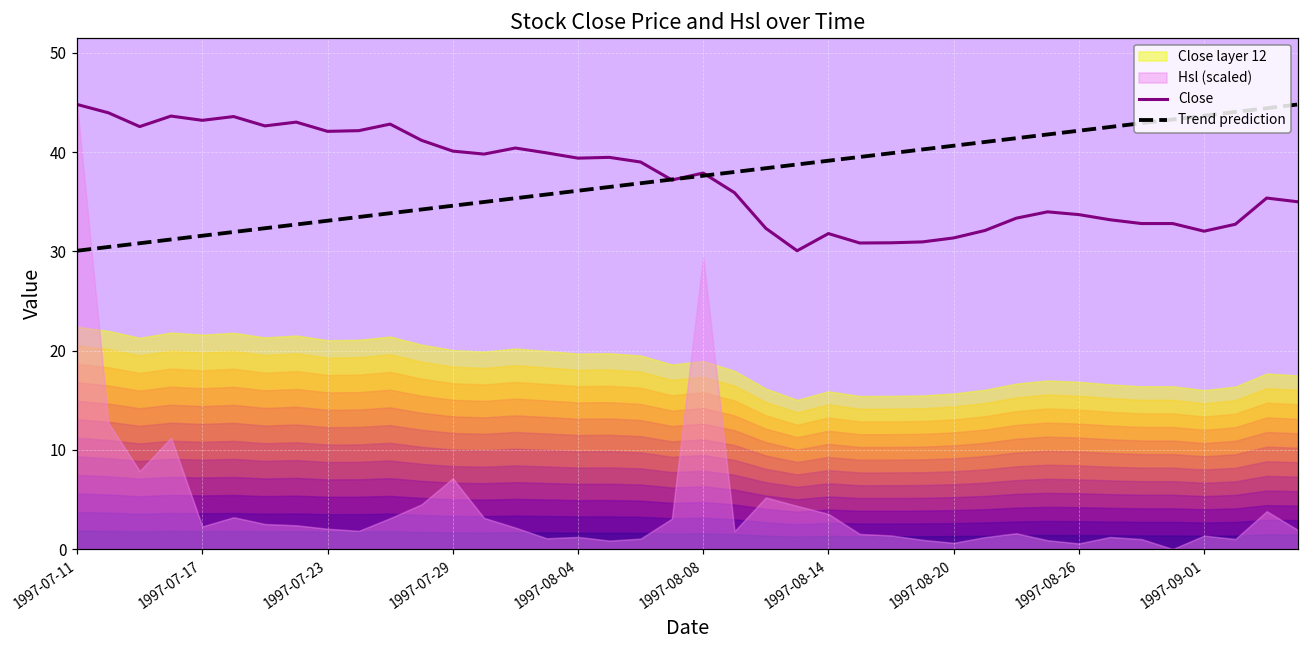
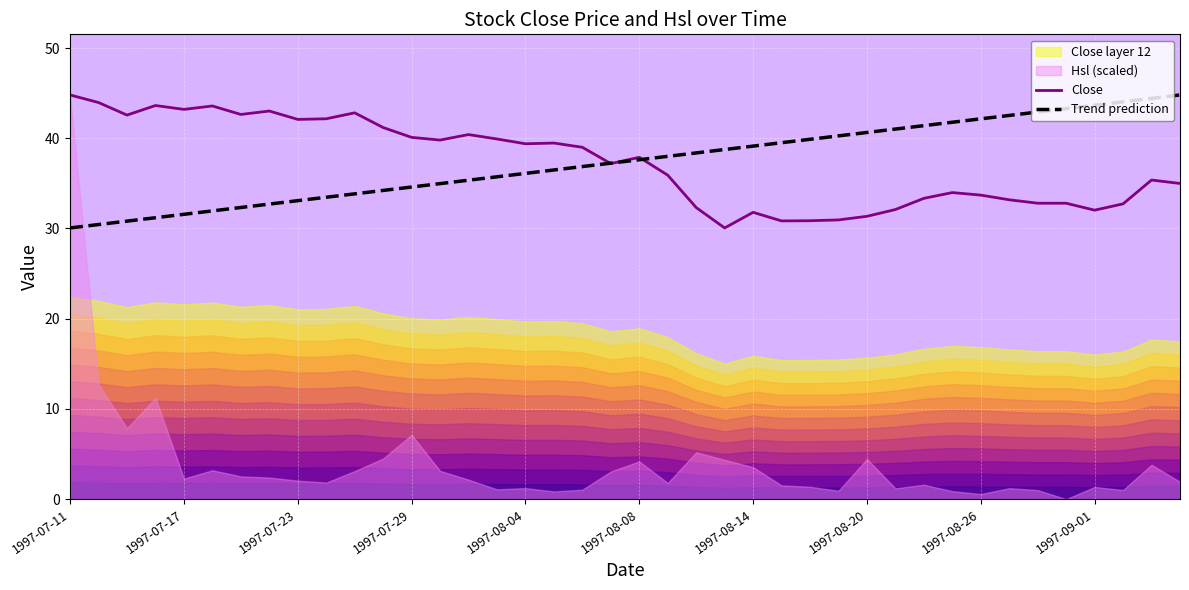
Hsl (scaled), 1997-08-08: 29 -> 4
Hsl (scaled), 1997-08-20: 1 -> 4
